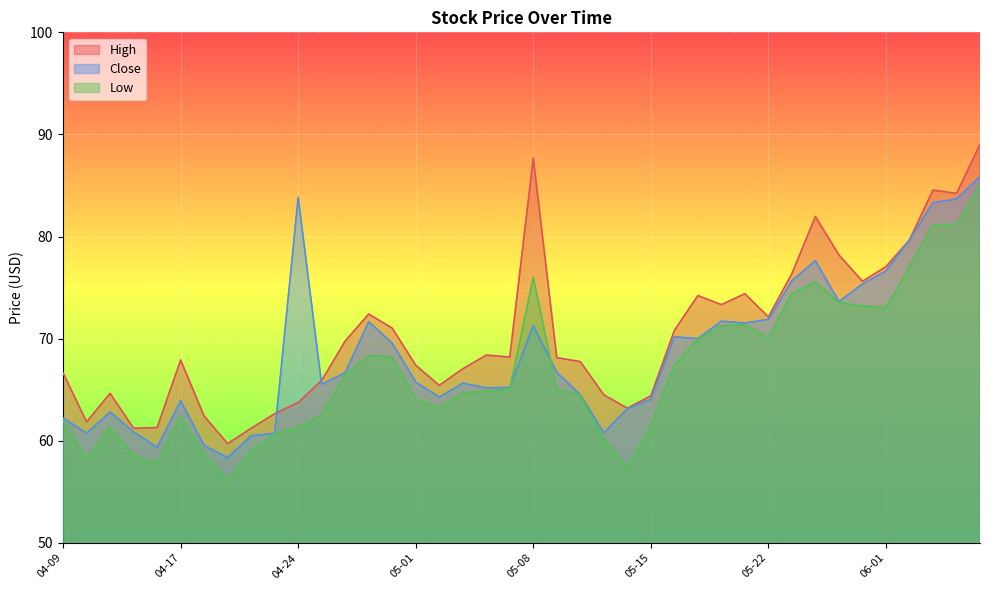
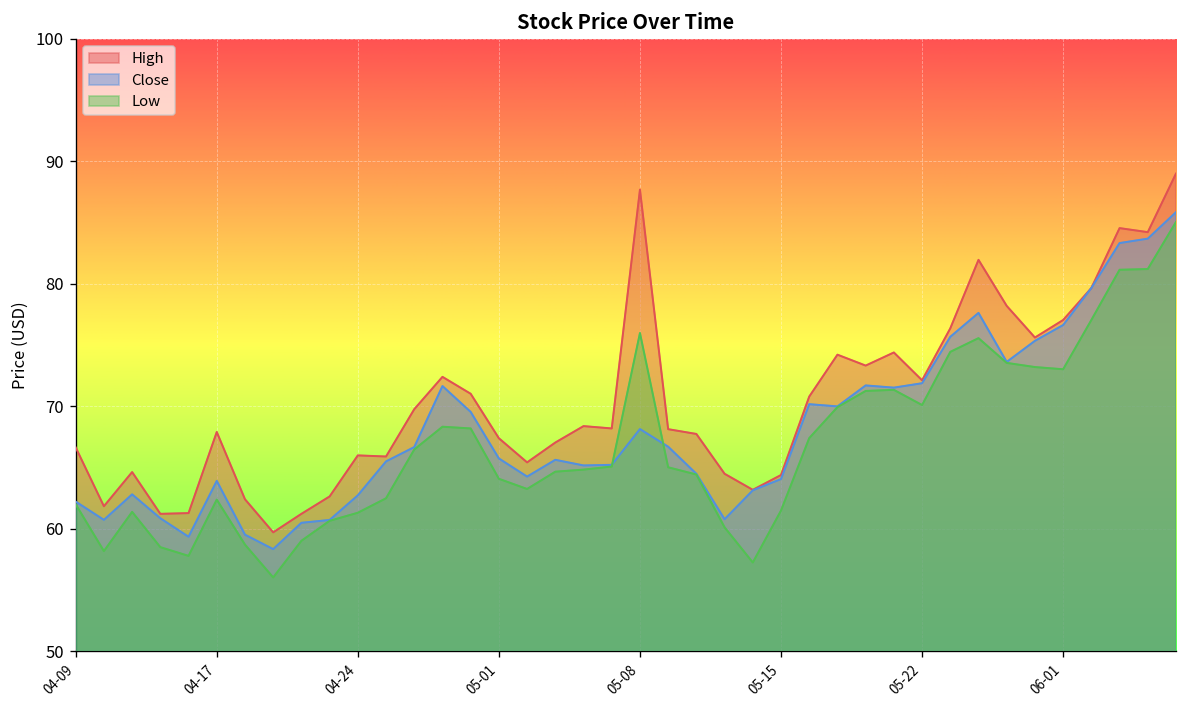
High, 04-24: 63.7 -> 66.0
Close, 04-24: 83.9 -> 62.7
Close, 05-08: 71.3 -> 68.2
